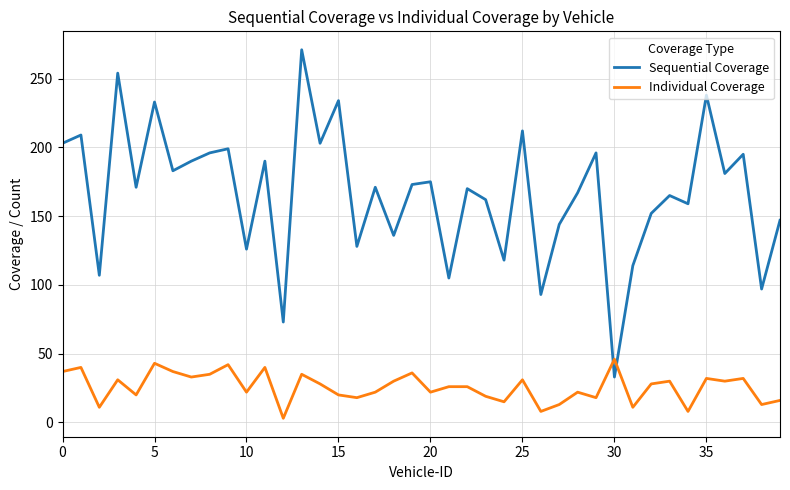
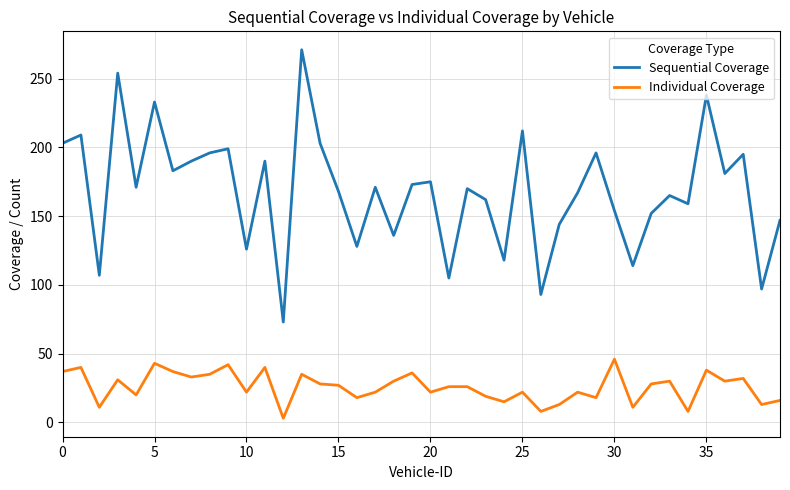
Sequential Coverage, 15: 234 -> 168
Individual Coverage, 15: 20 -> 27
Individual Coverage, 25: 31 -> 22
Sequential Coverage, 30: 33 -> 154
Individual Coverage, 35: 32 -> 38
